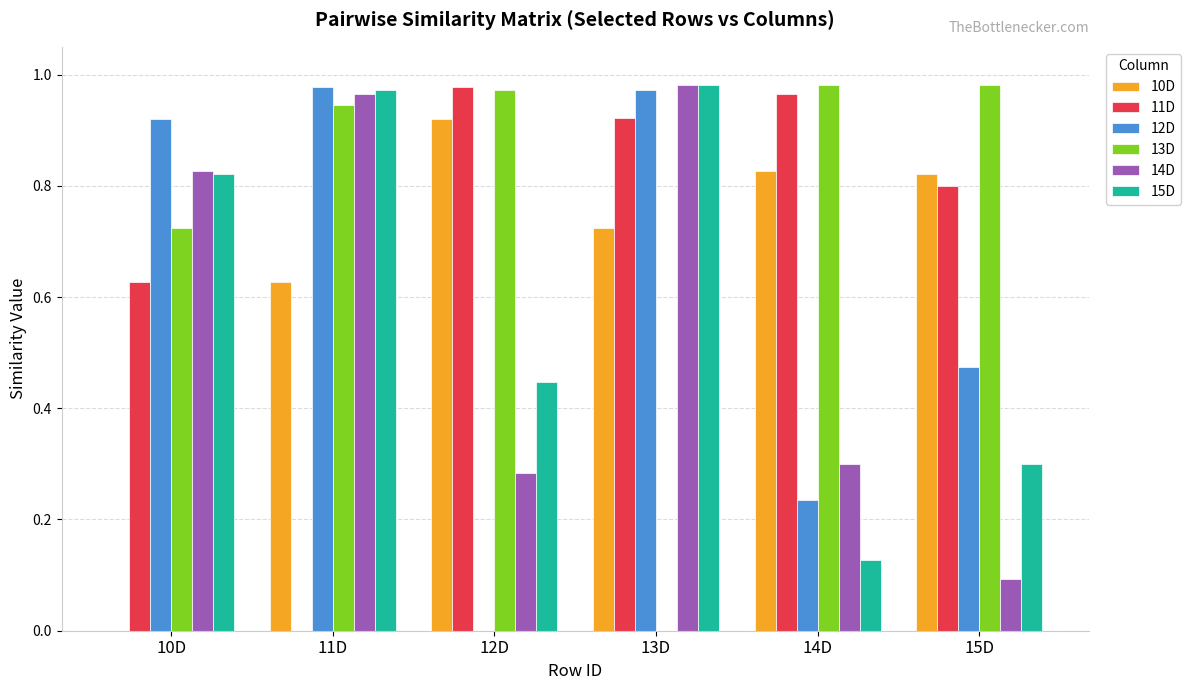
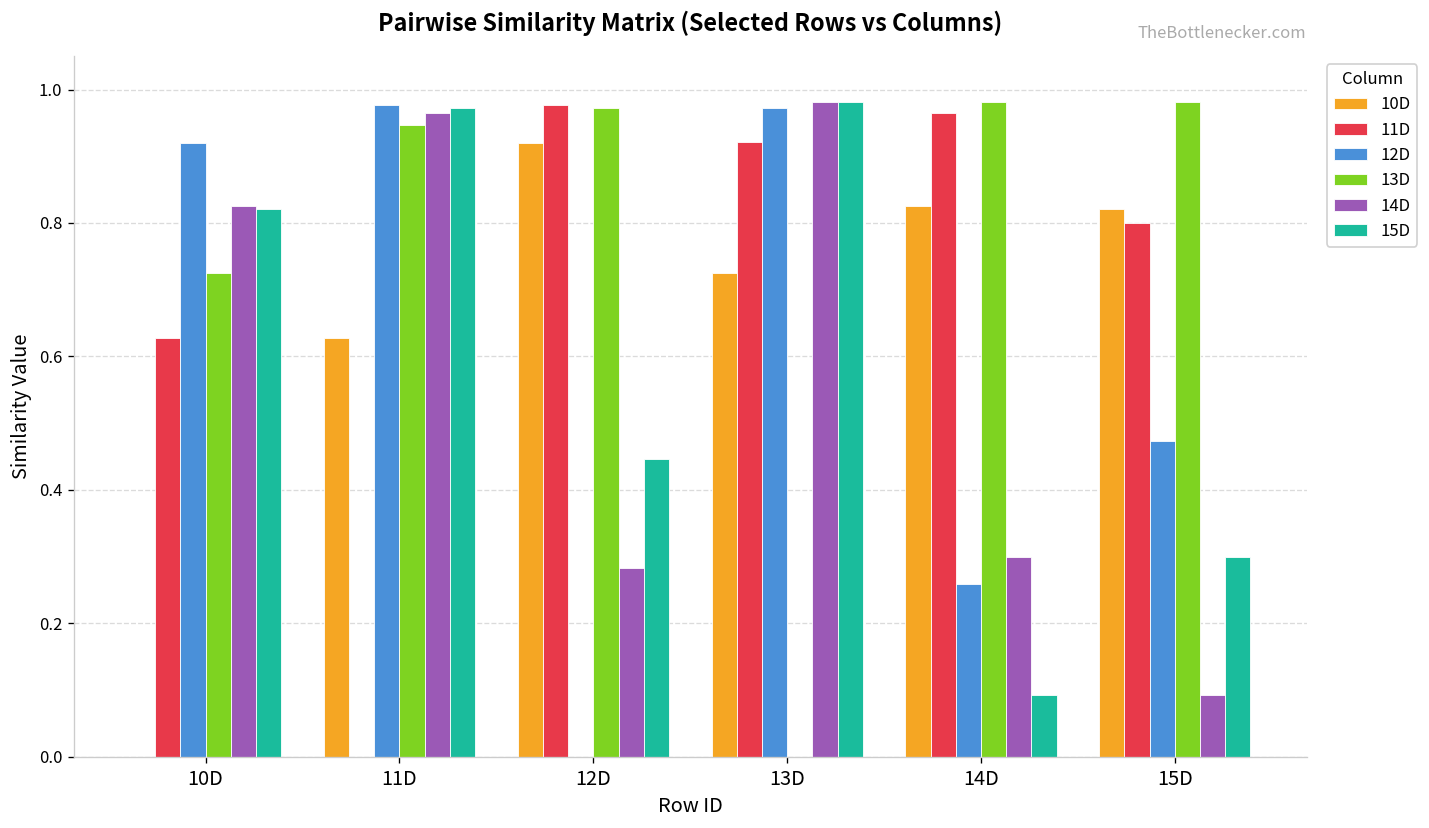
12D, 14D: 0.23 -> 0.26
15D, 14D: 0.13 -> 0.09
